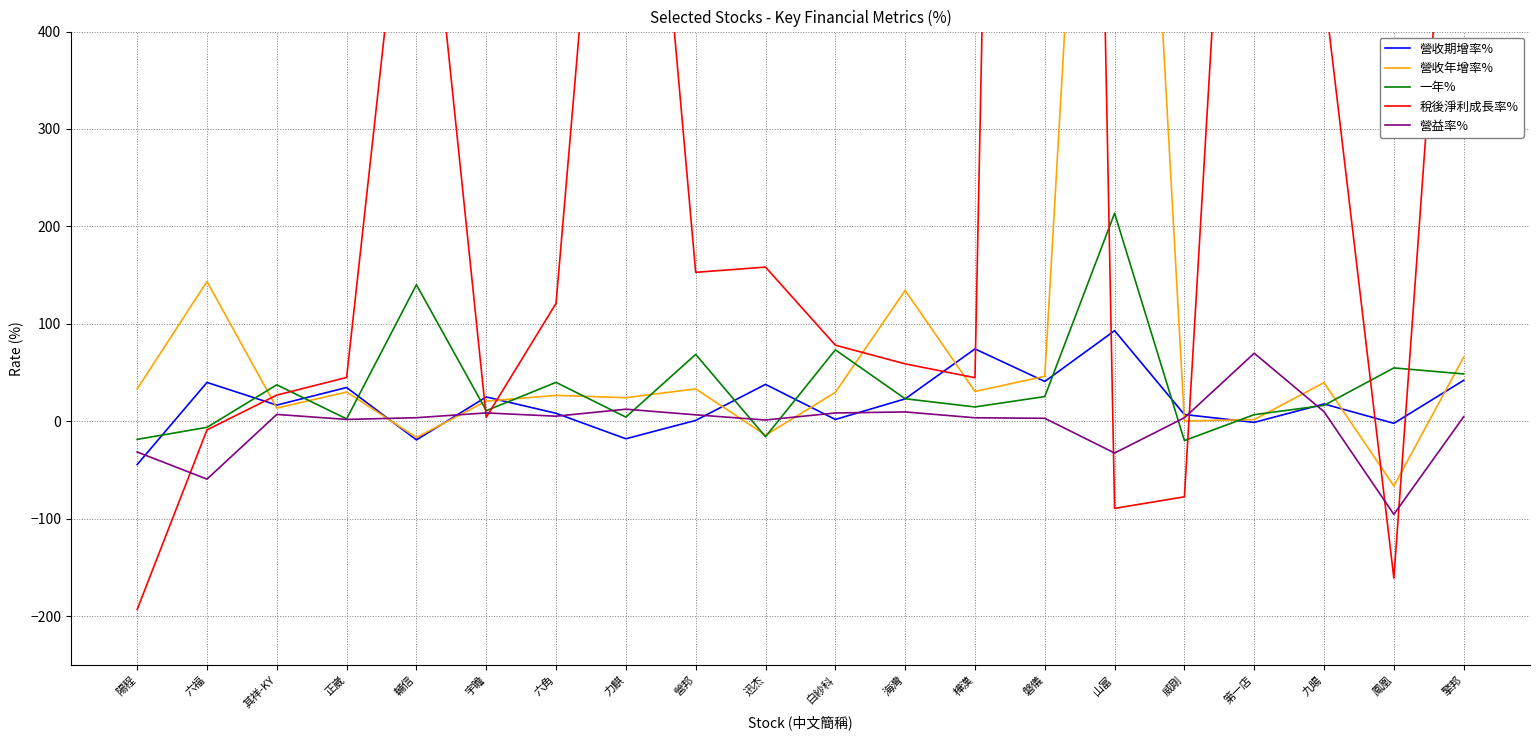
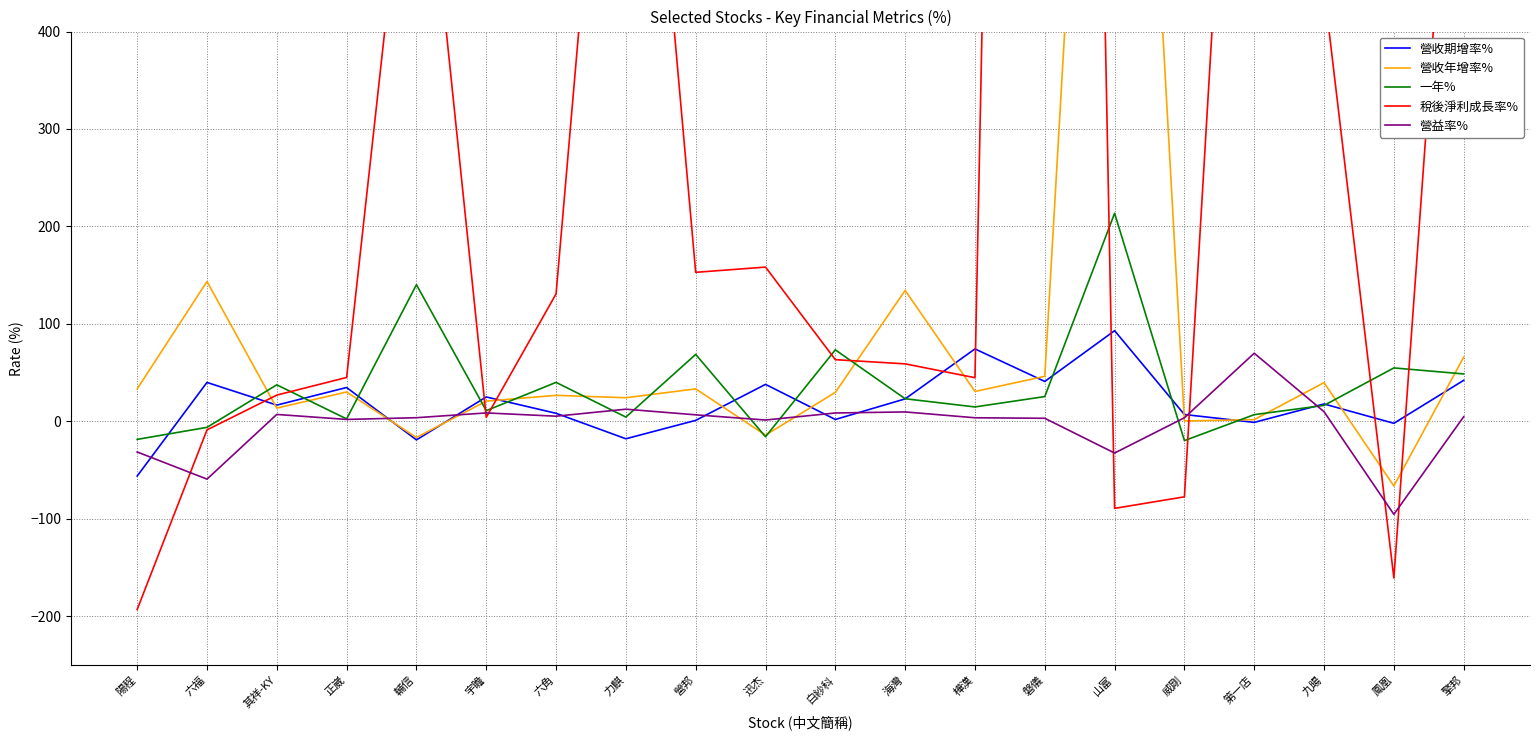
營收期增率%, 陽程: -40 -> -60
稅後淨利成長率%, 六角: 120 -> 130
稅後淨利成長率%, 白紗科: 80 -> 60
